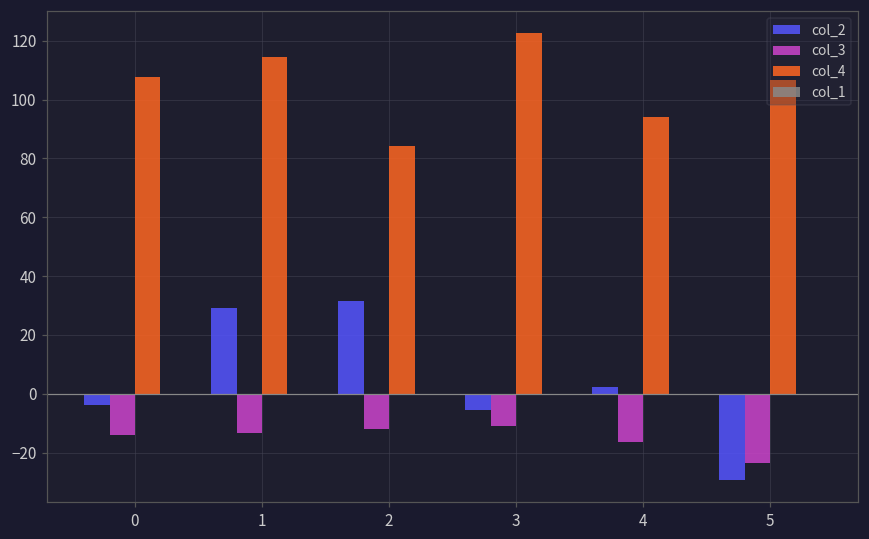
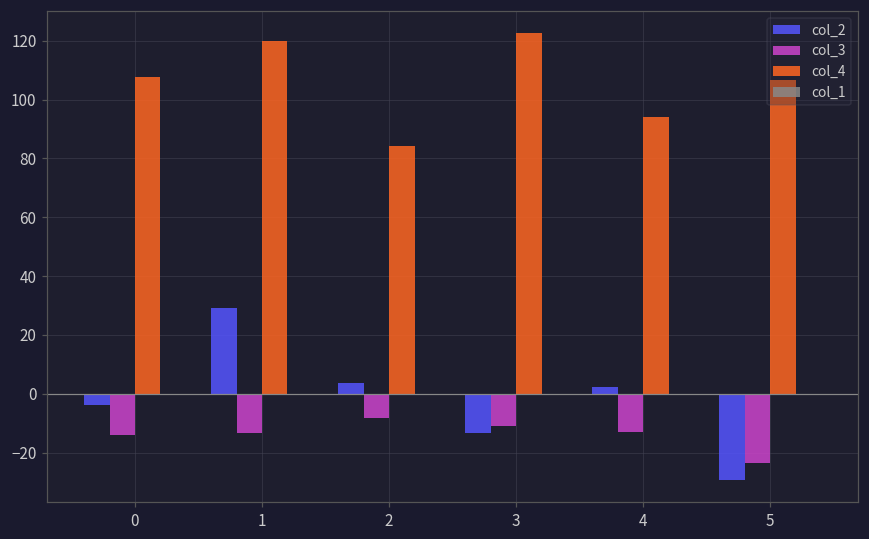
col_4, 1: 114 -> 120
col_2, 2: 32 -> 4
col_3, 2: -12 -> -8
col_2, 3: -5 -> -13
col_3, 4: -17 -> -13
